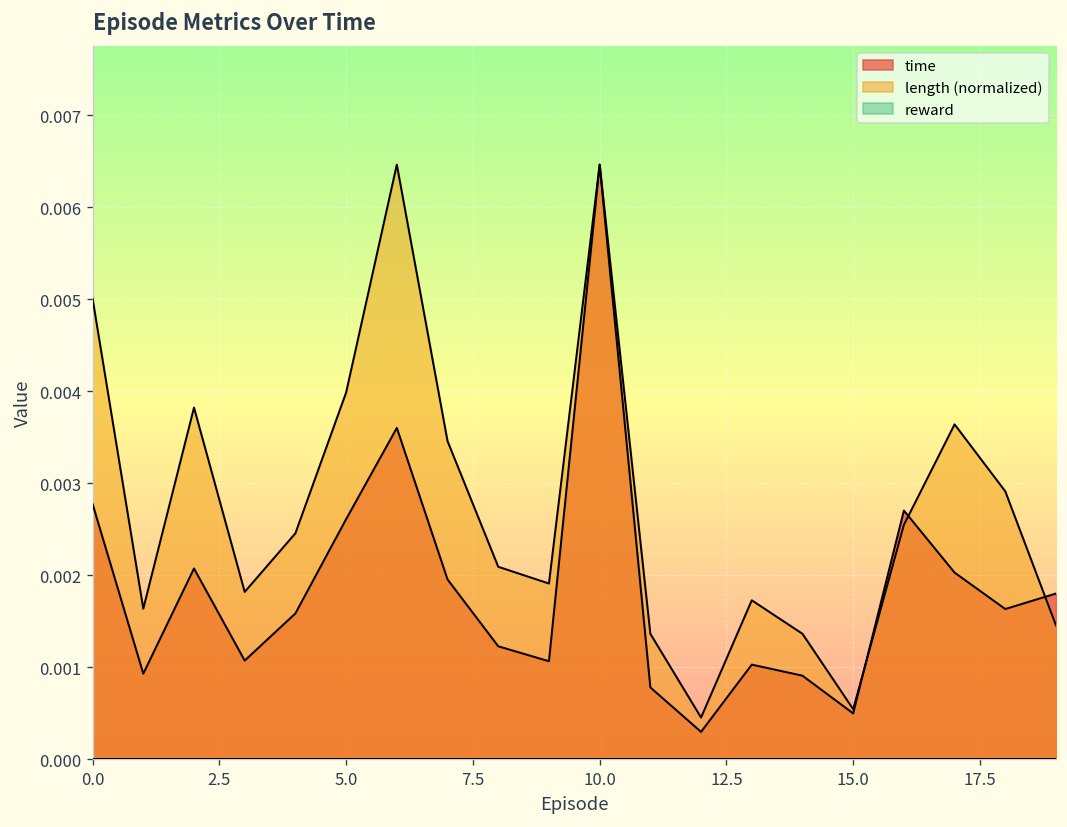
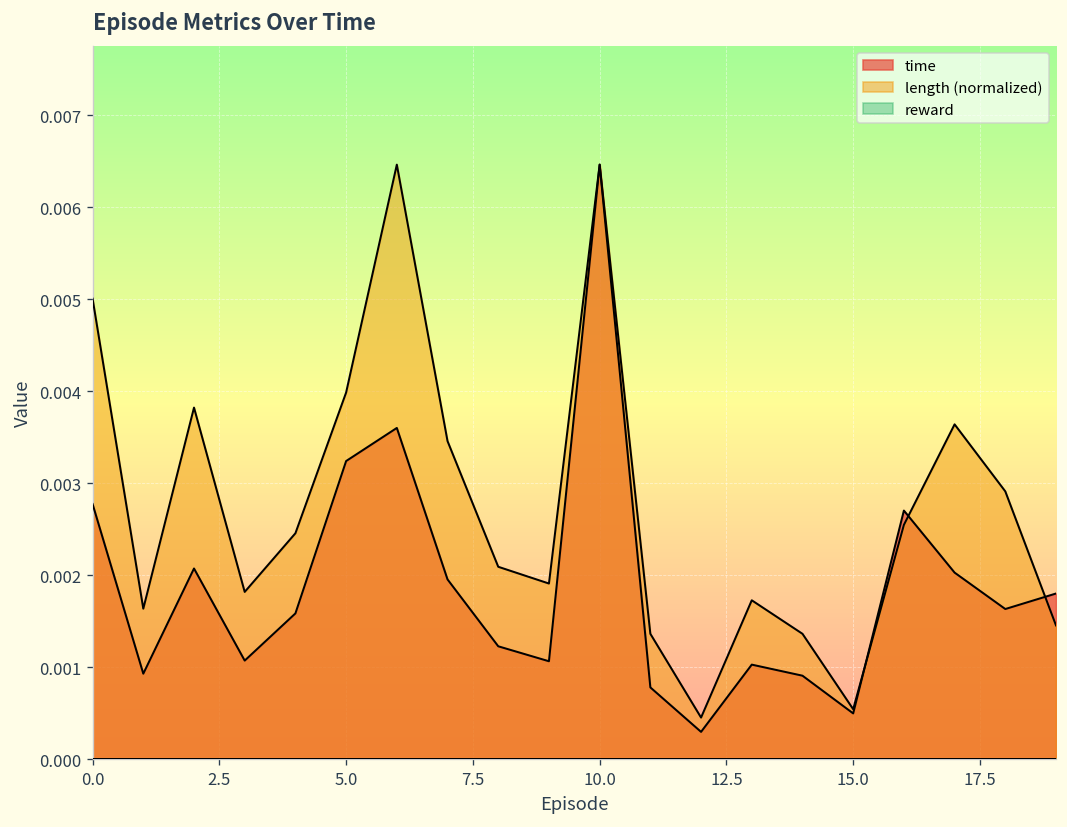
time, 5.0: 0.0026 -> 0.0032
